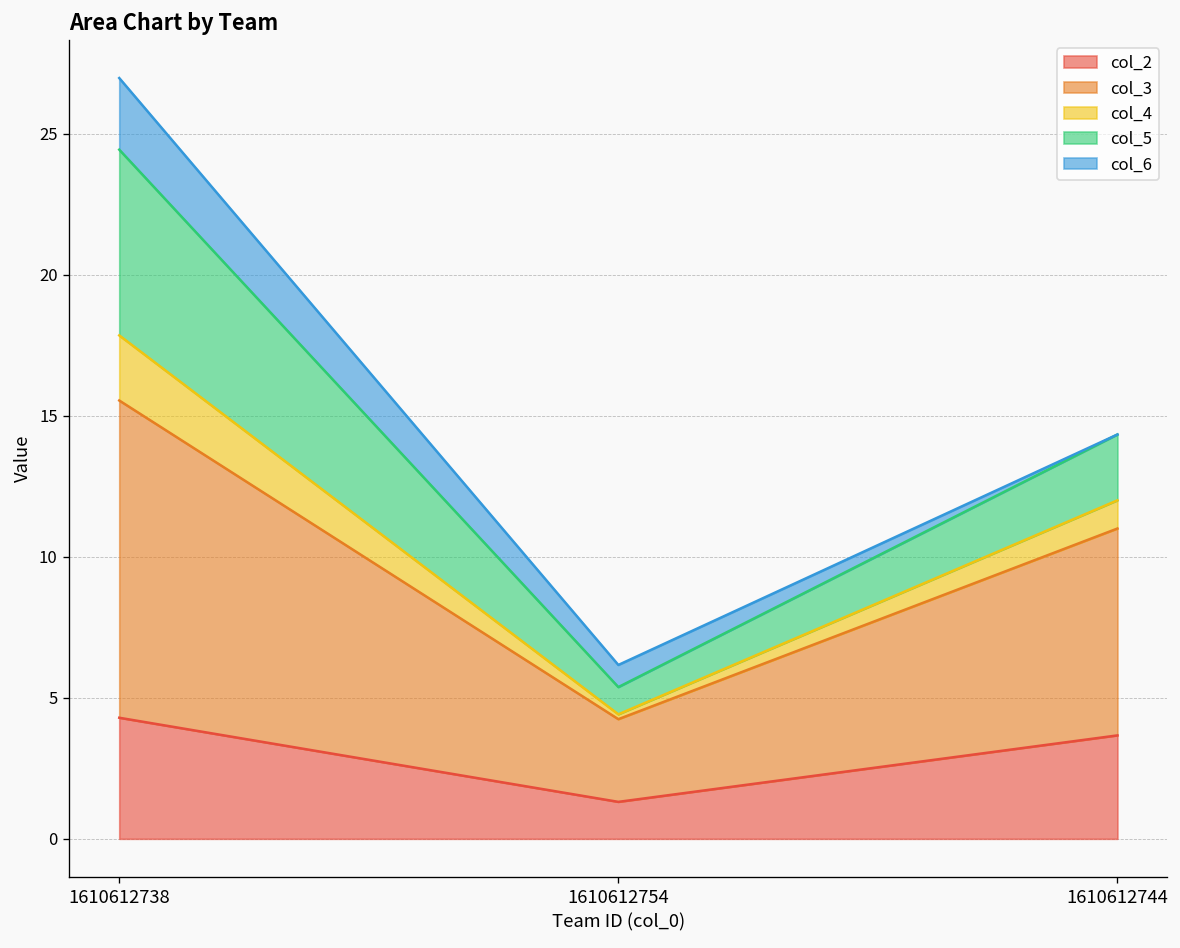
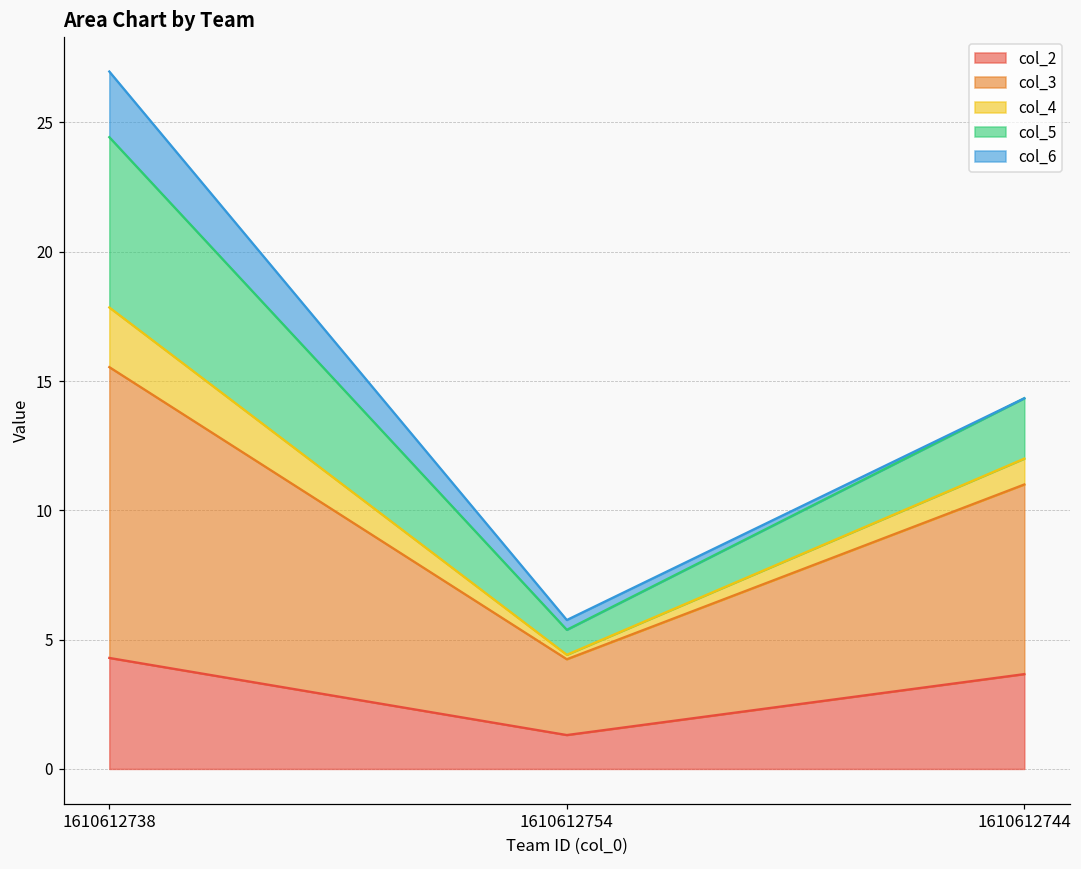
col_6, 1610612754: 0.8 -> 0.4
